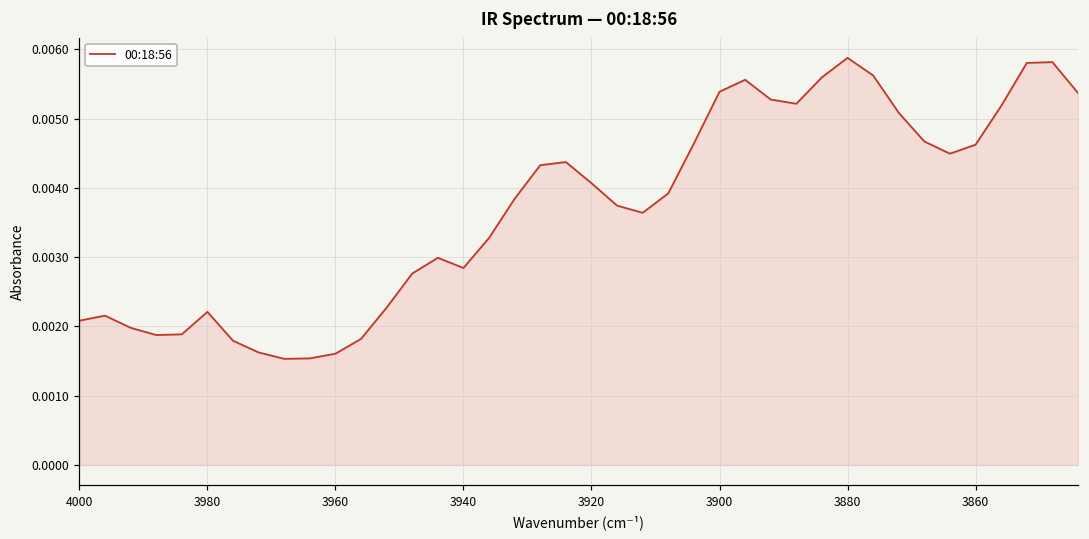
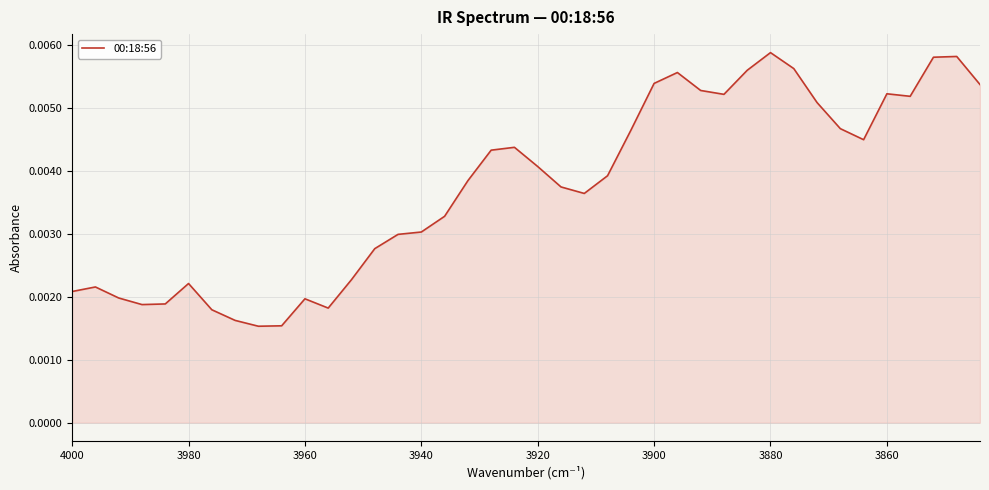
3960: 0.0016 -> 0.0020
3940: 0.0028 -> 0.0030
3860: 0.0046 -> 0.0052
